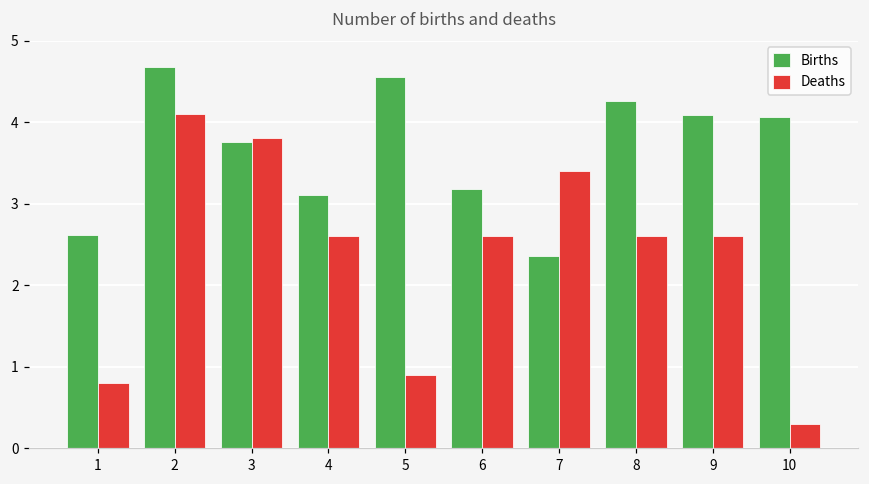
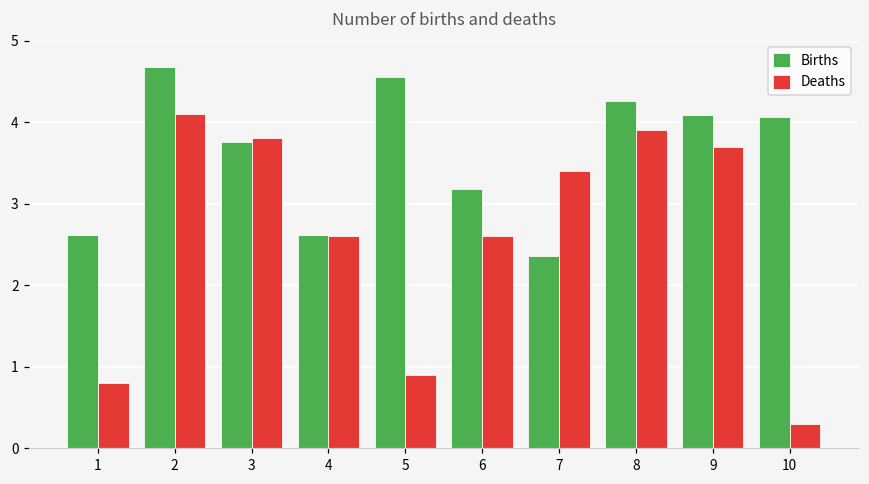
Births, 4: 3.1 -> 2.6
Deaths, 8: 2.6 -> 3.9
Deaths, 9: 2.6 -> 3.7
